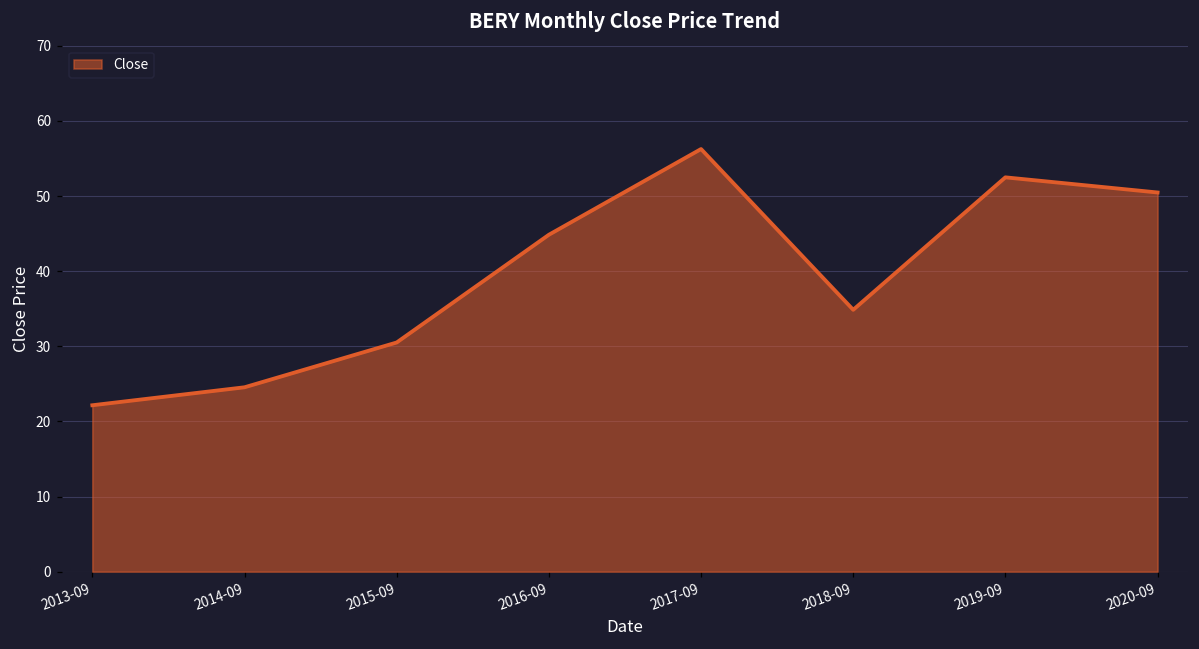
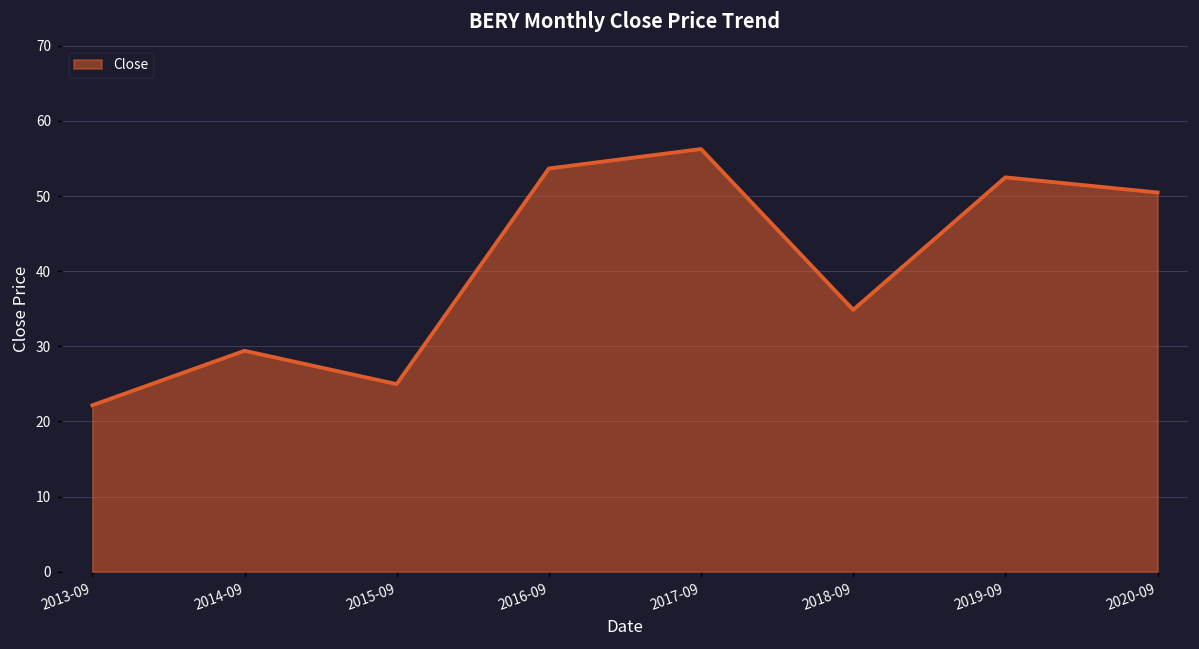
2014-09: 25 -> 29
2015-09: 31 -> 25
2016-09: 45 -> 54
